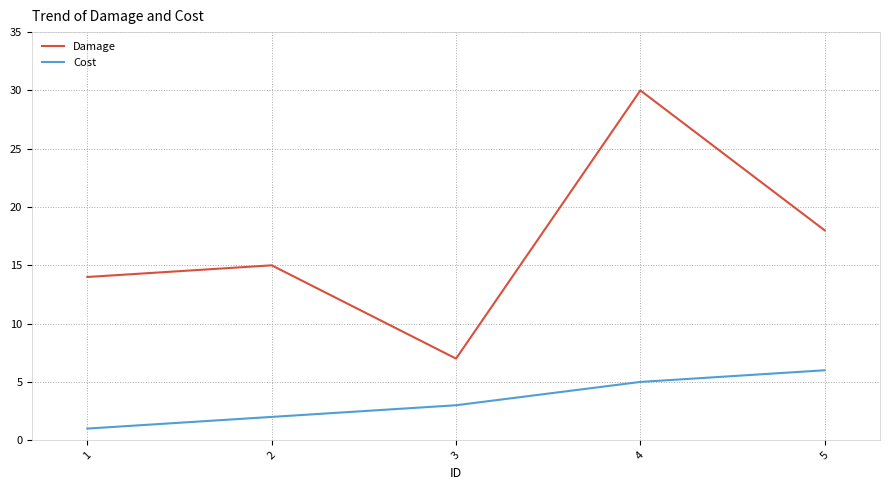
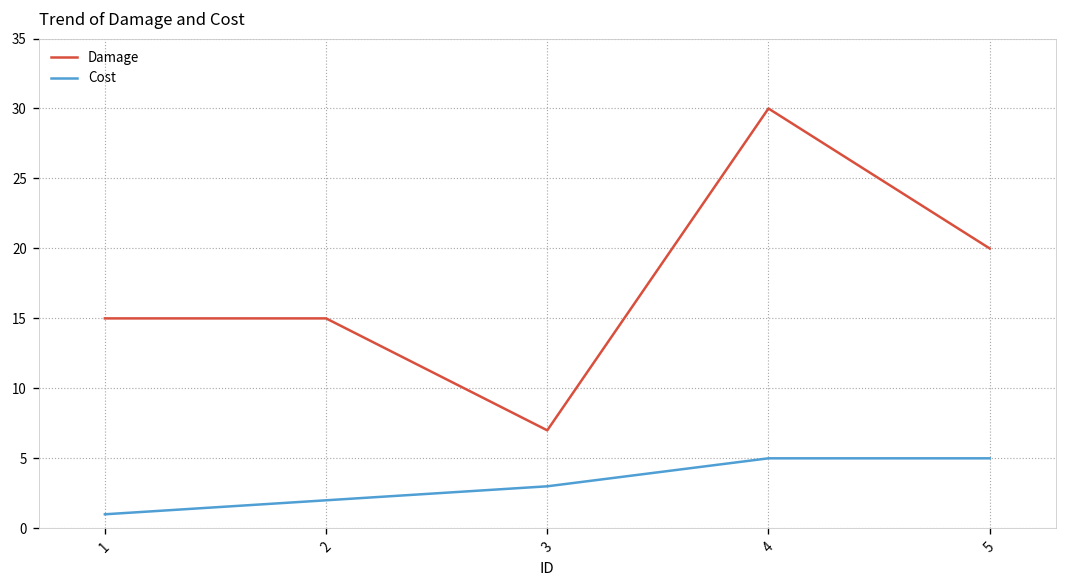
Damage, 1: 14 -> 15
Damage, 5: 18 -> 20
Cost, 5: 6 -> 5
